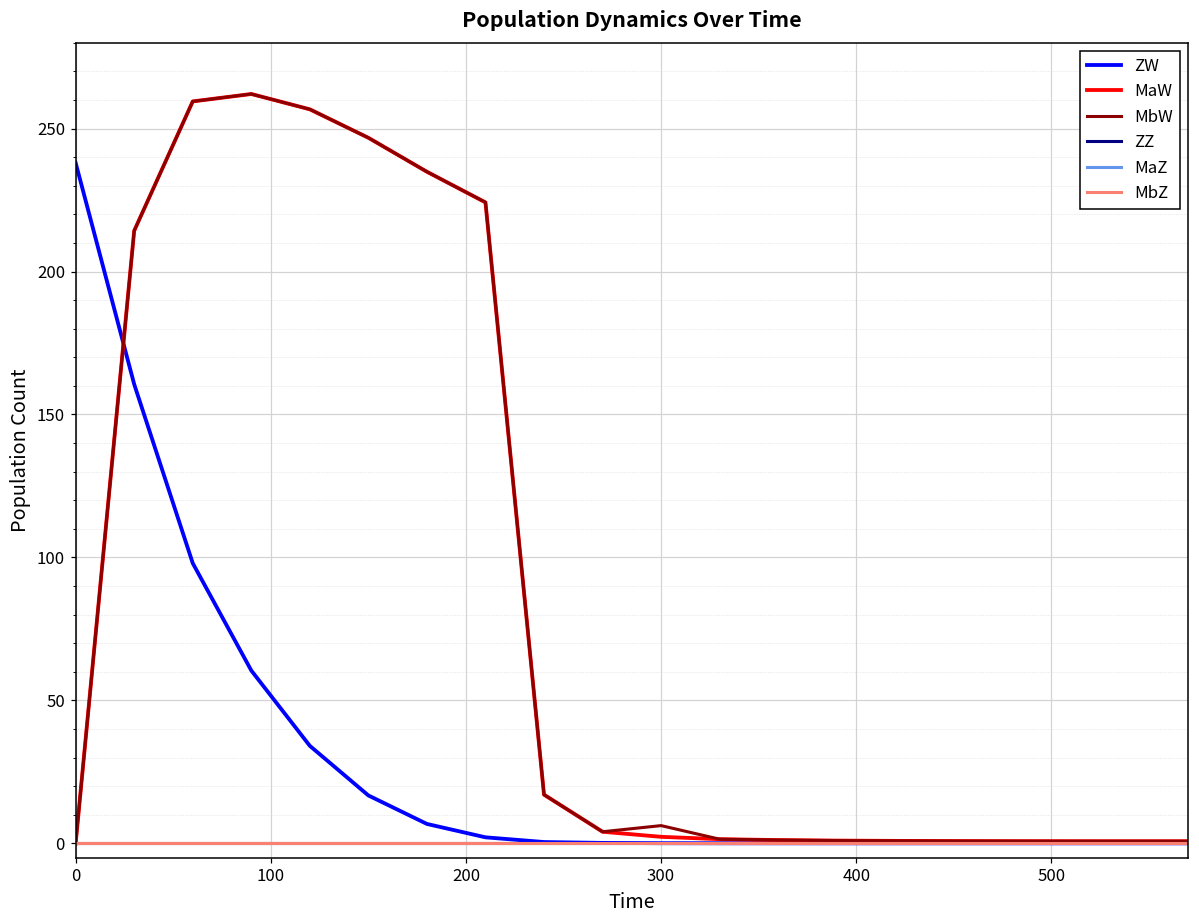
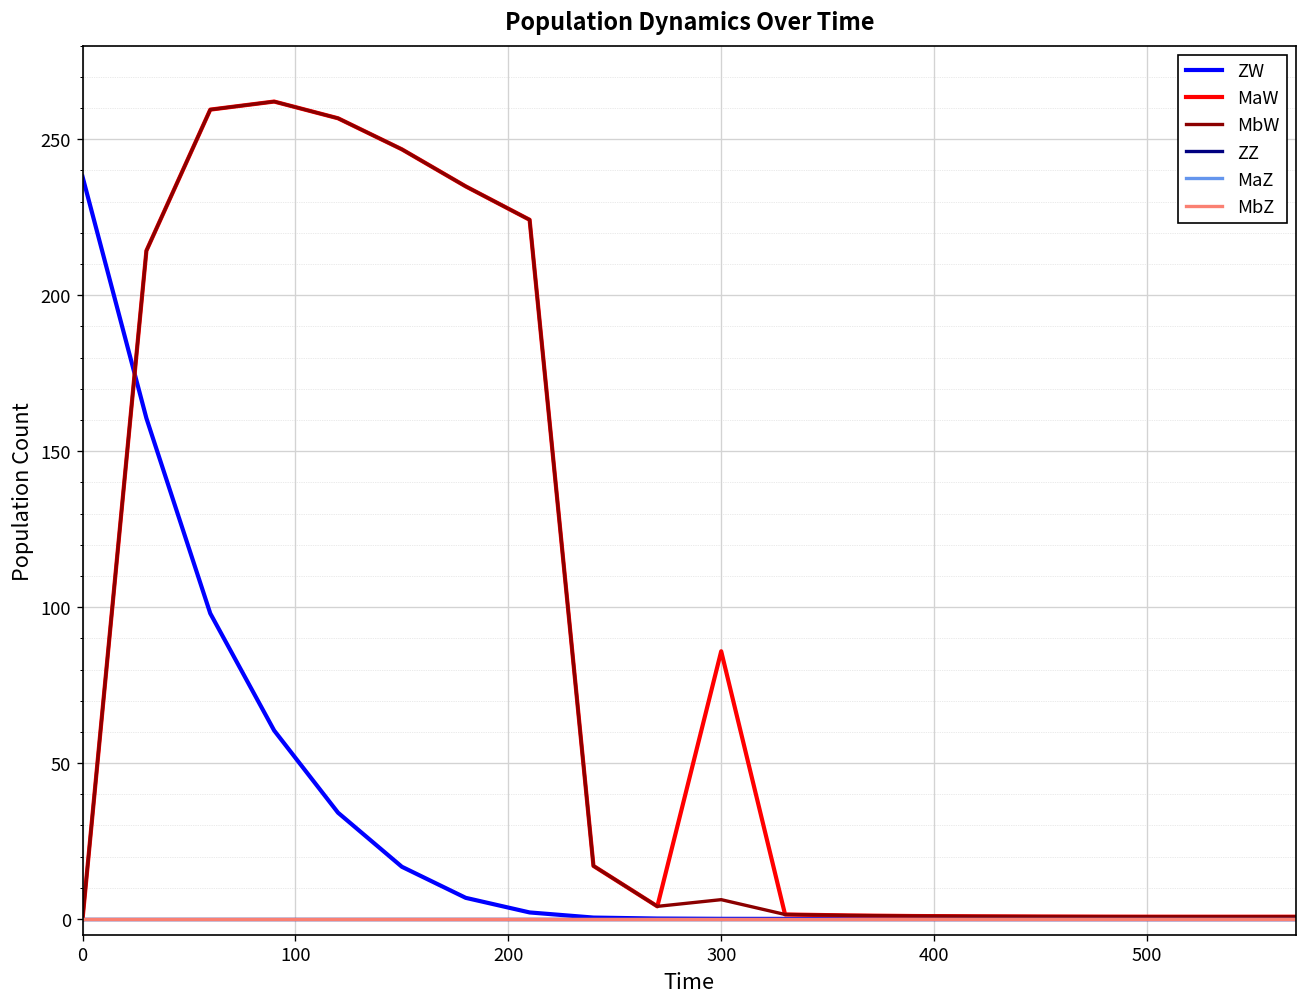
MaW, 300: 2 -> 86
